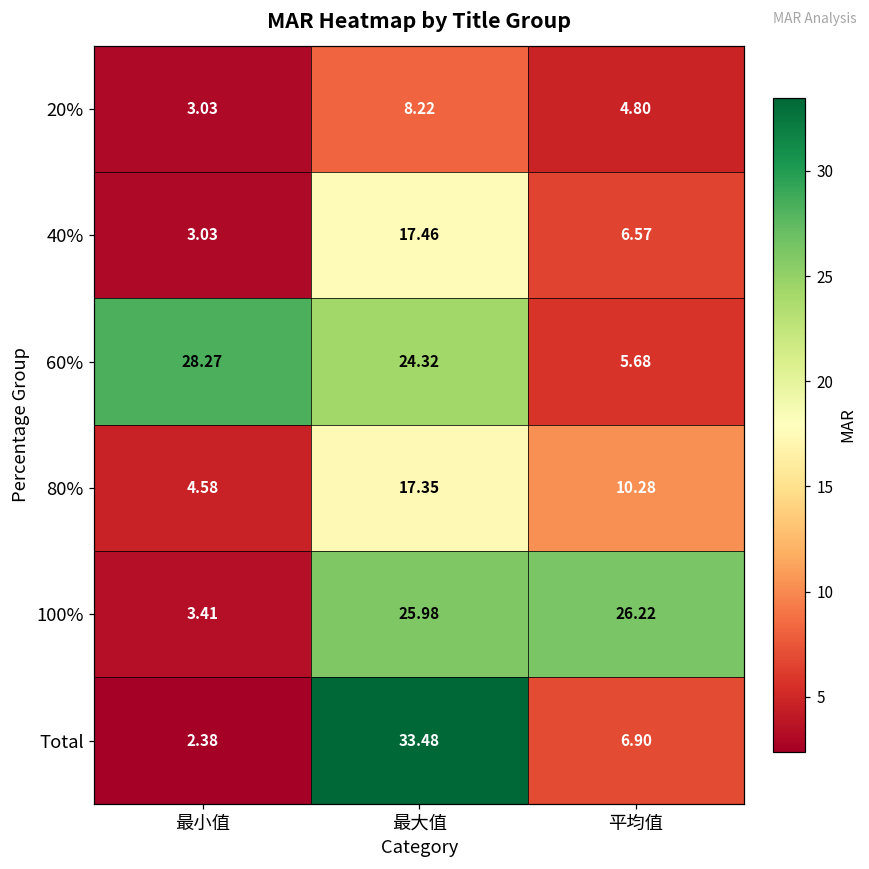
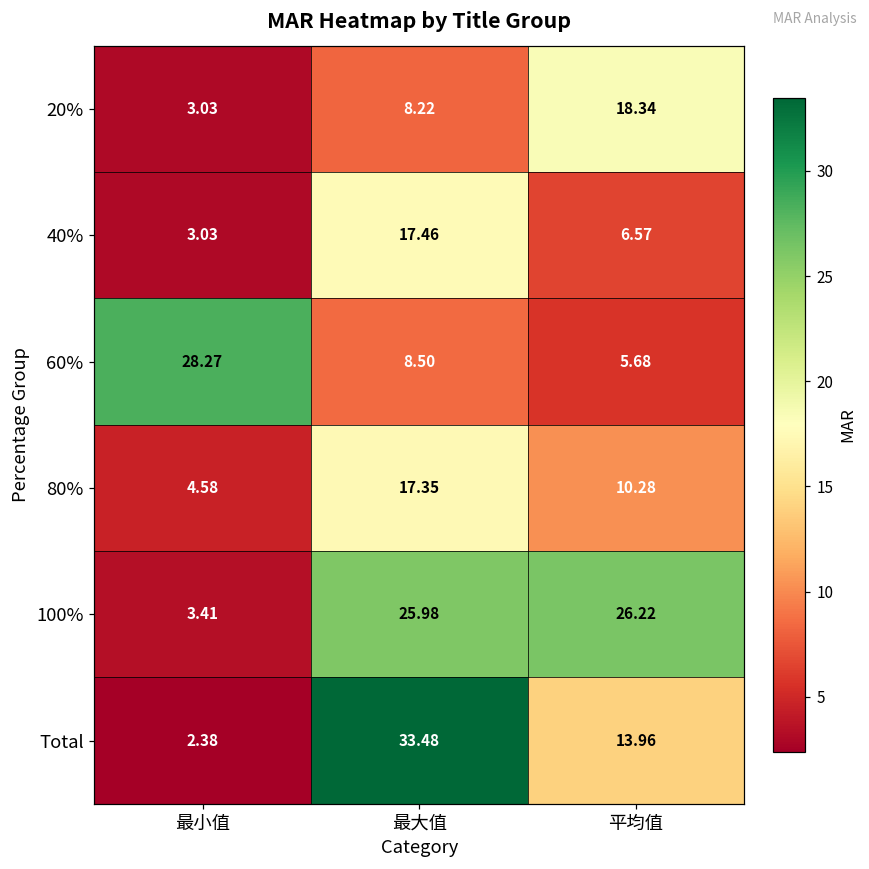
20%, 平均值: 4.80 -> 18.34
60%, 最大值: 24.32 -> 8.50
Total, 平均值: 6.90 -> 13.96
